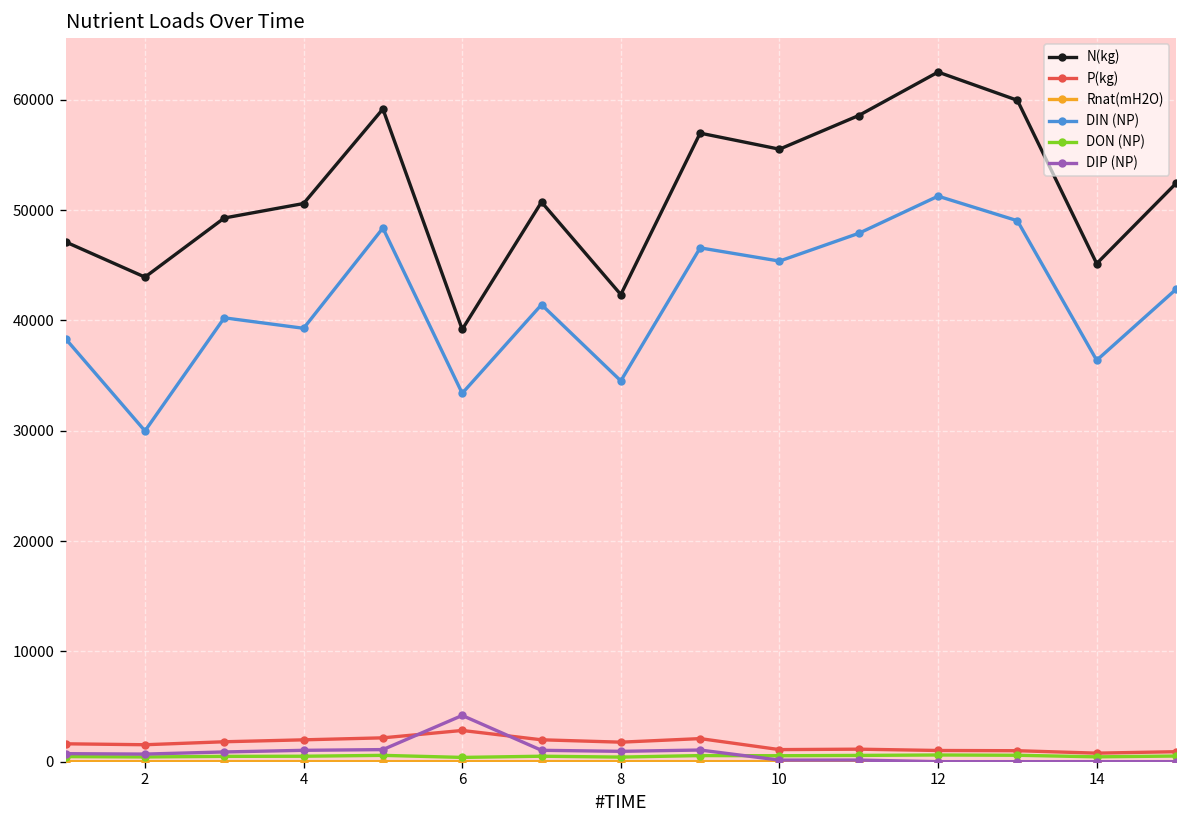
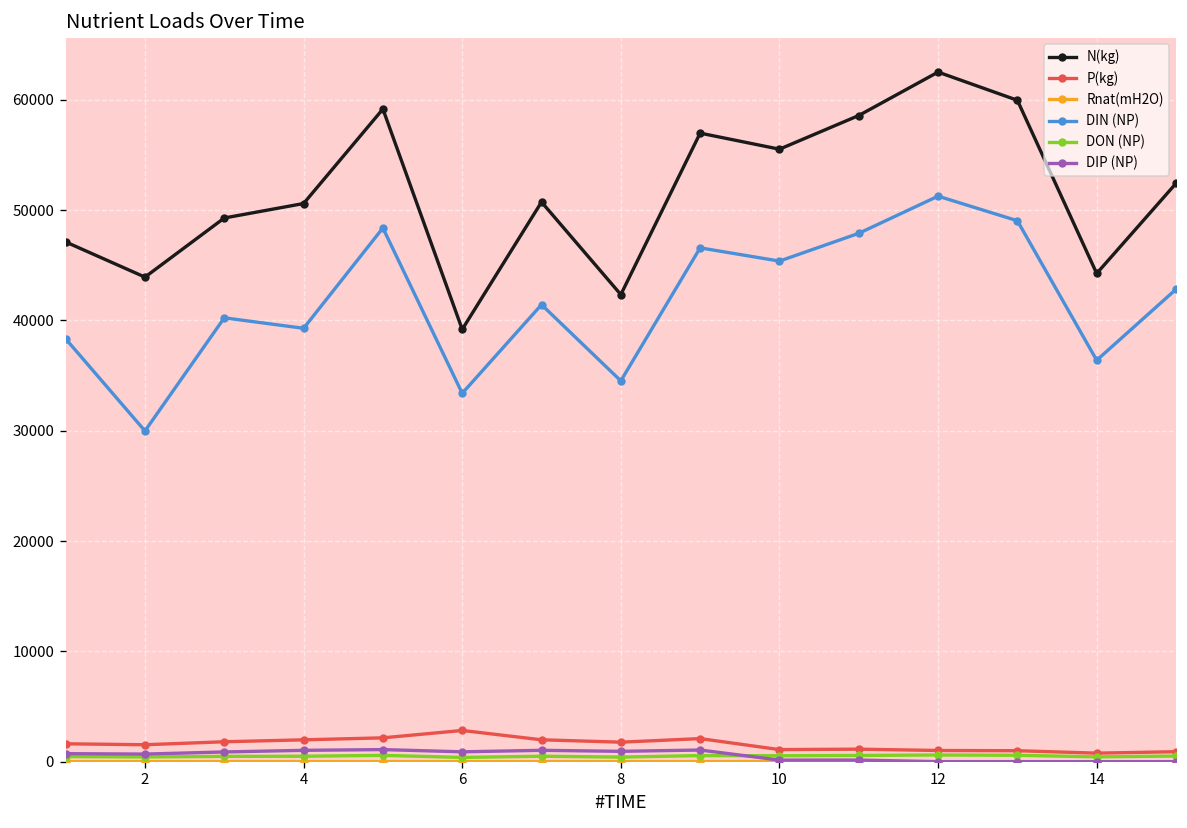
DIP (NP), 6: 4000 -> 1000
N(kg), 14: 45000 -> 44000
